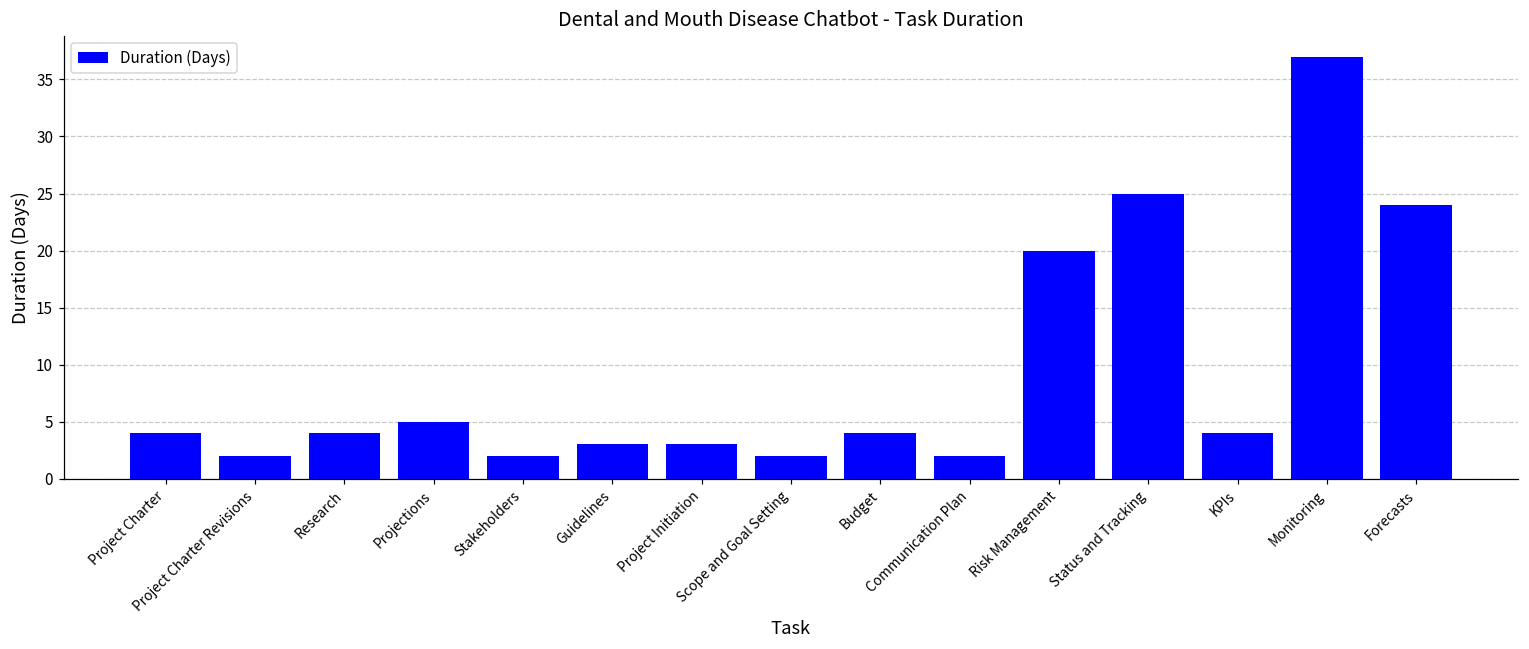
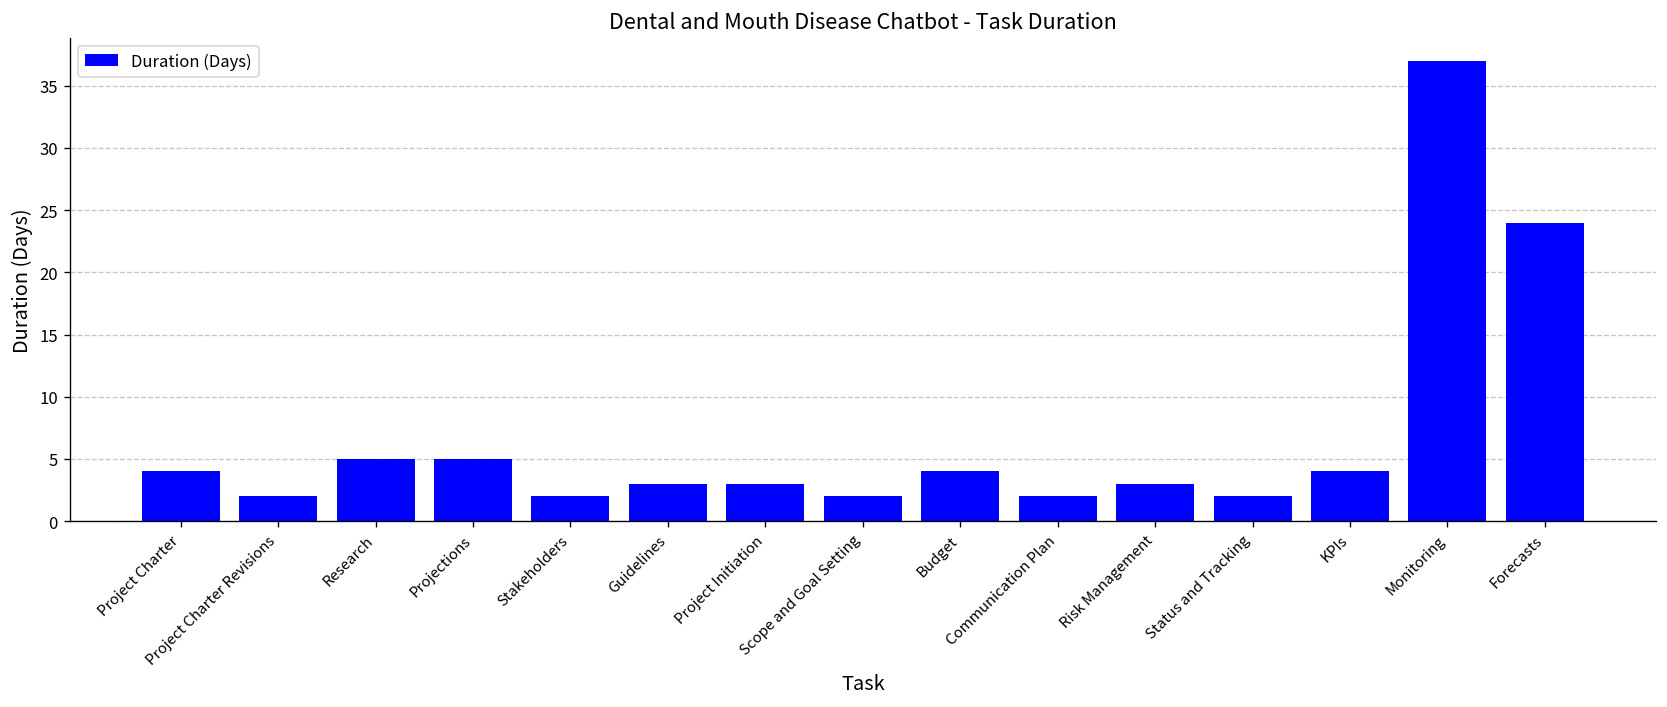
Research: 4 -> 5
Risk Management: 20 -> 3
Status and Tracking: 25 -> 2
